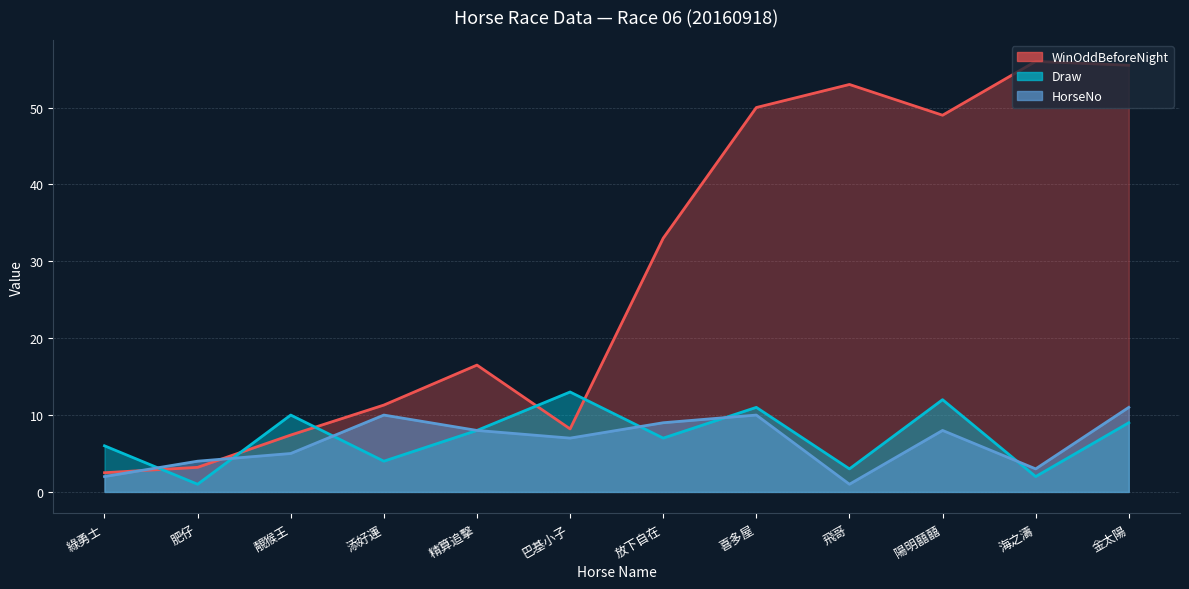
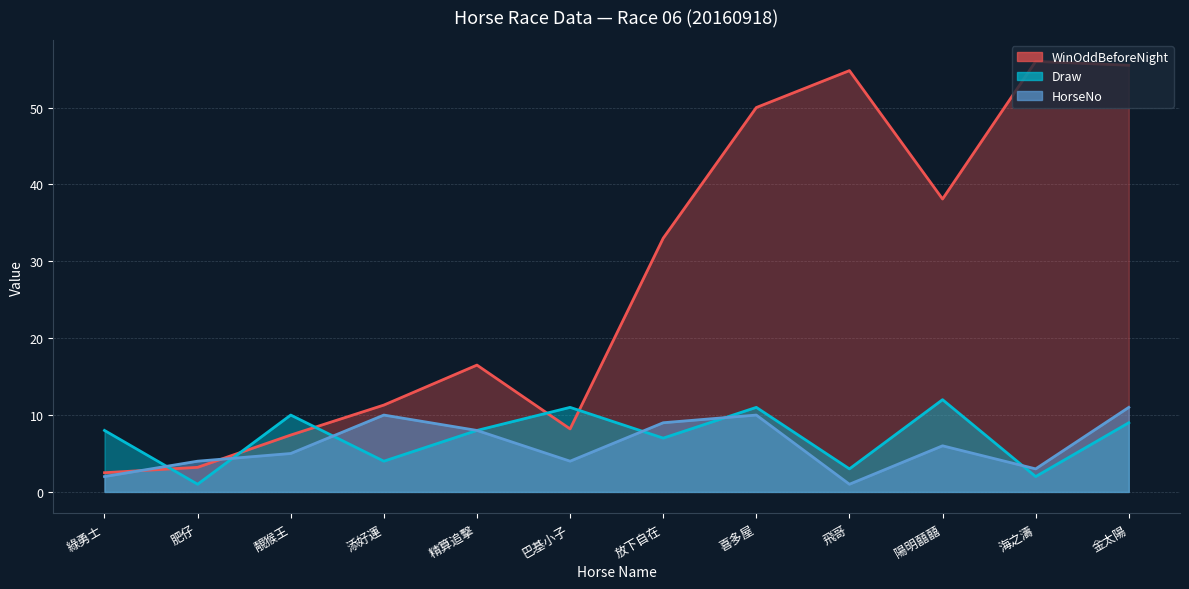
Draw, 綠勇士: 6 -> 8
Draw, 巴基小子: 13 -> 11
HorseNo, 巴基小子: 7 -> 4
WinOddBeforeNight, 飛哥: 53 -> 55
WinOddBeforeNight, 陽明囍囍: 49 -> 38
HorseNo, 陽明囍囍: 8 -> 6
